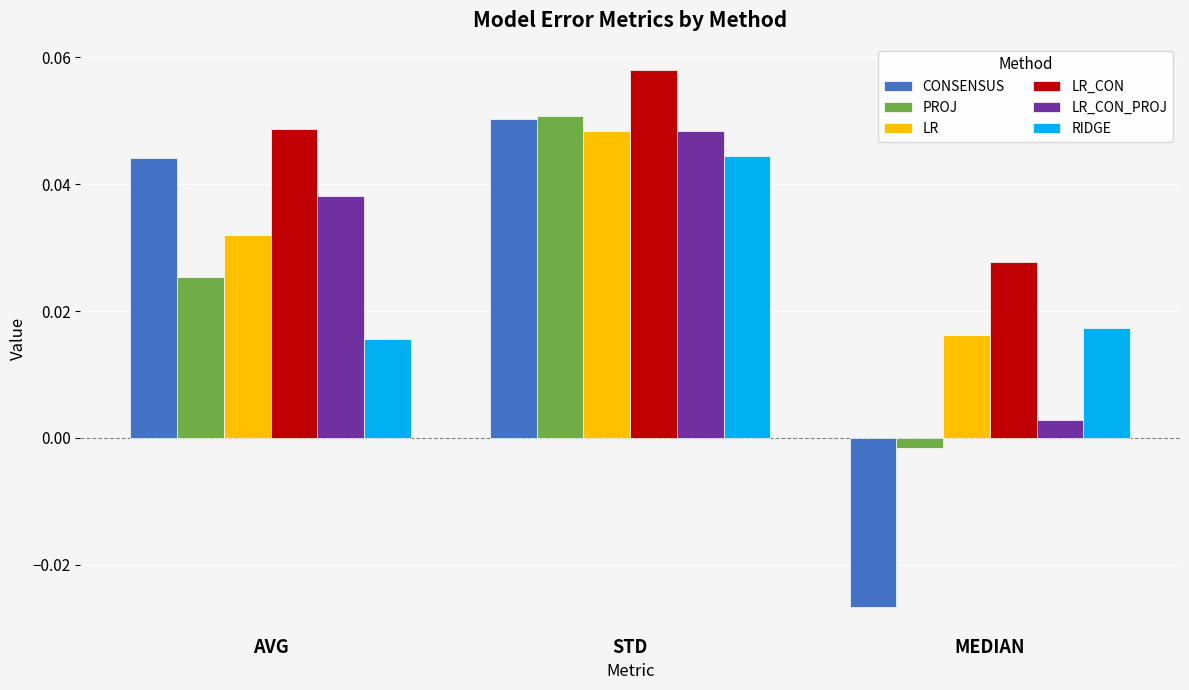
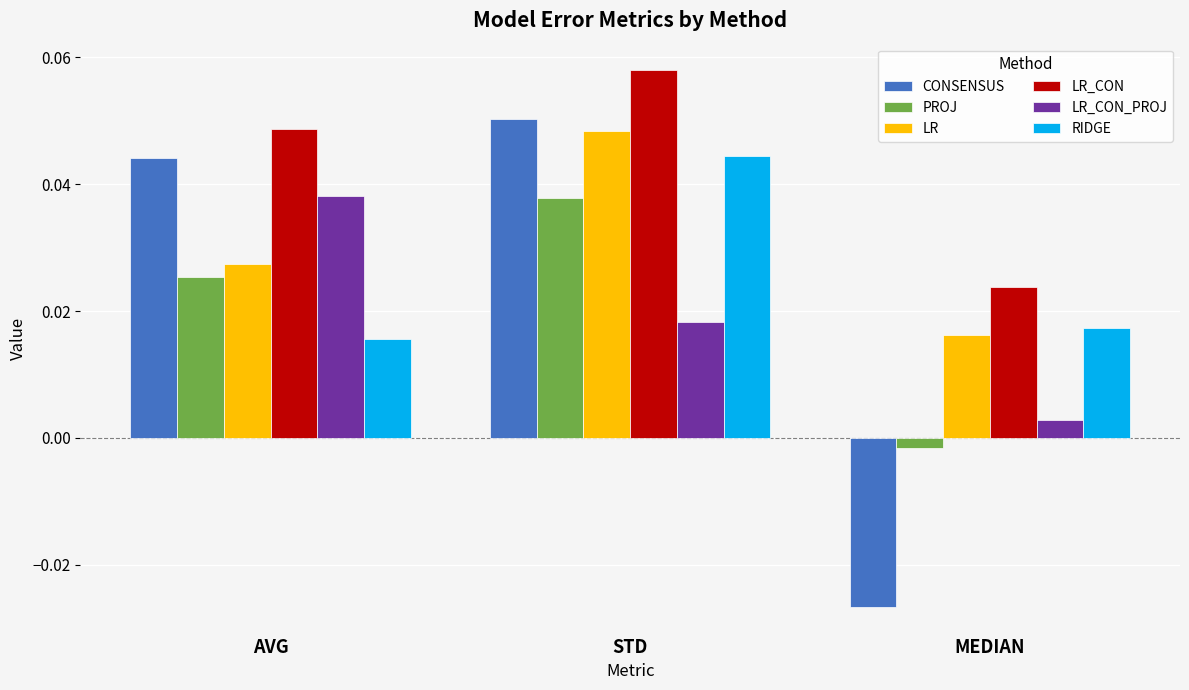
LR, AVG: 0.032 -> 0.027
PROJ, STD: 0.051 -> 0.038
LR_CON_PROJ, STD: 0.048 -> 0.018
LR_CON, MEDIAN: 0.028 -> 0.024
